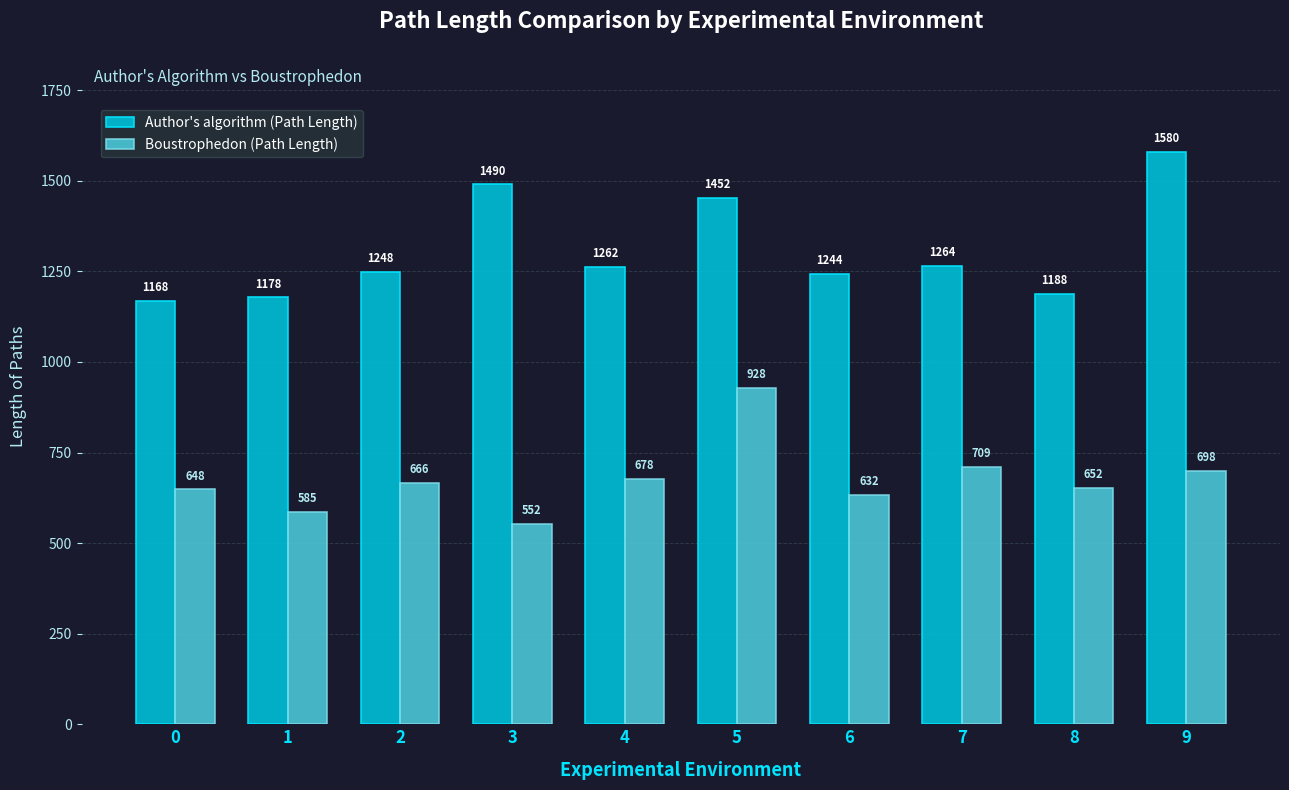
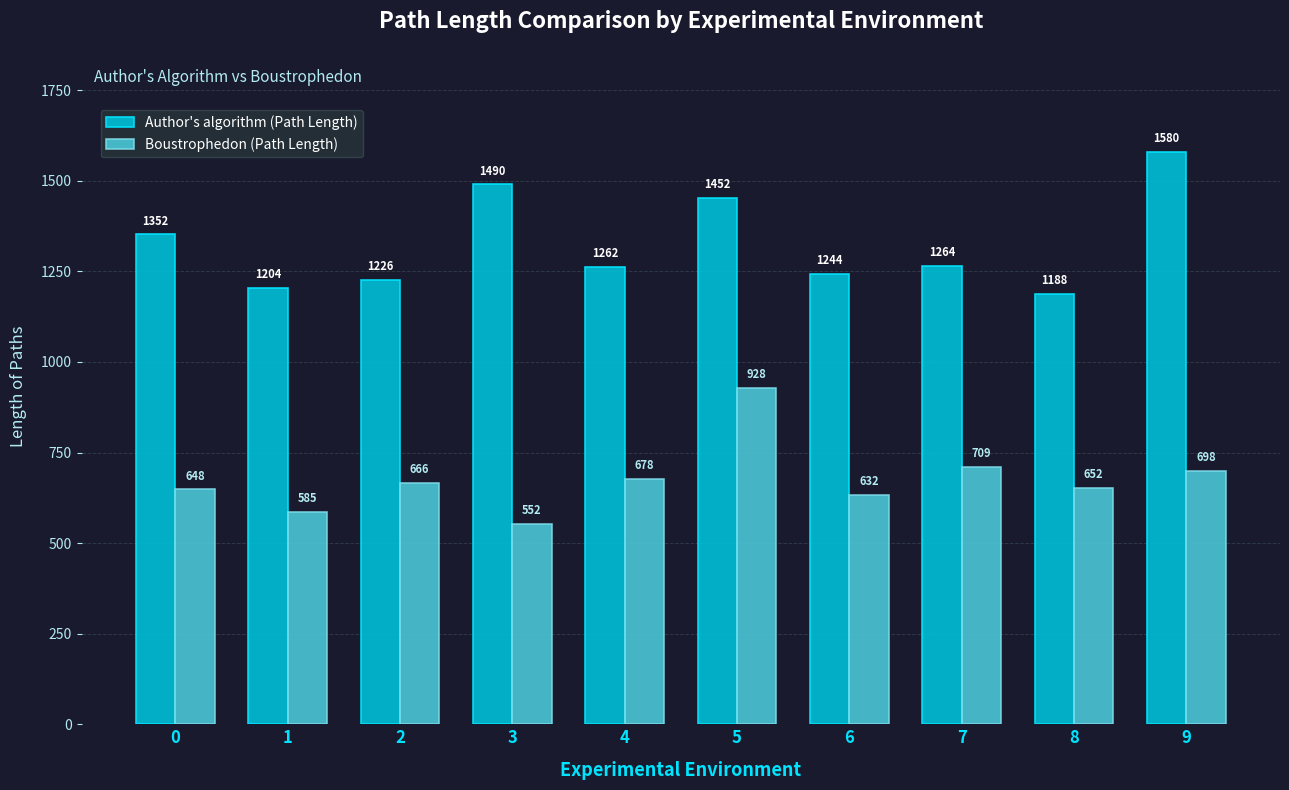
Author's algorithm (Path Length), 0: 1168 -> 1352
Author's algorithm (Path Length), 1: 1178 -> 1204
Author's algorithm (Path Length), 2: 1248 -> 1226
